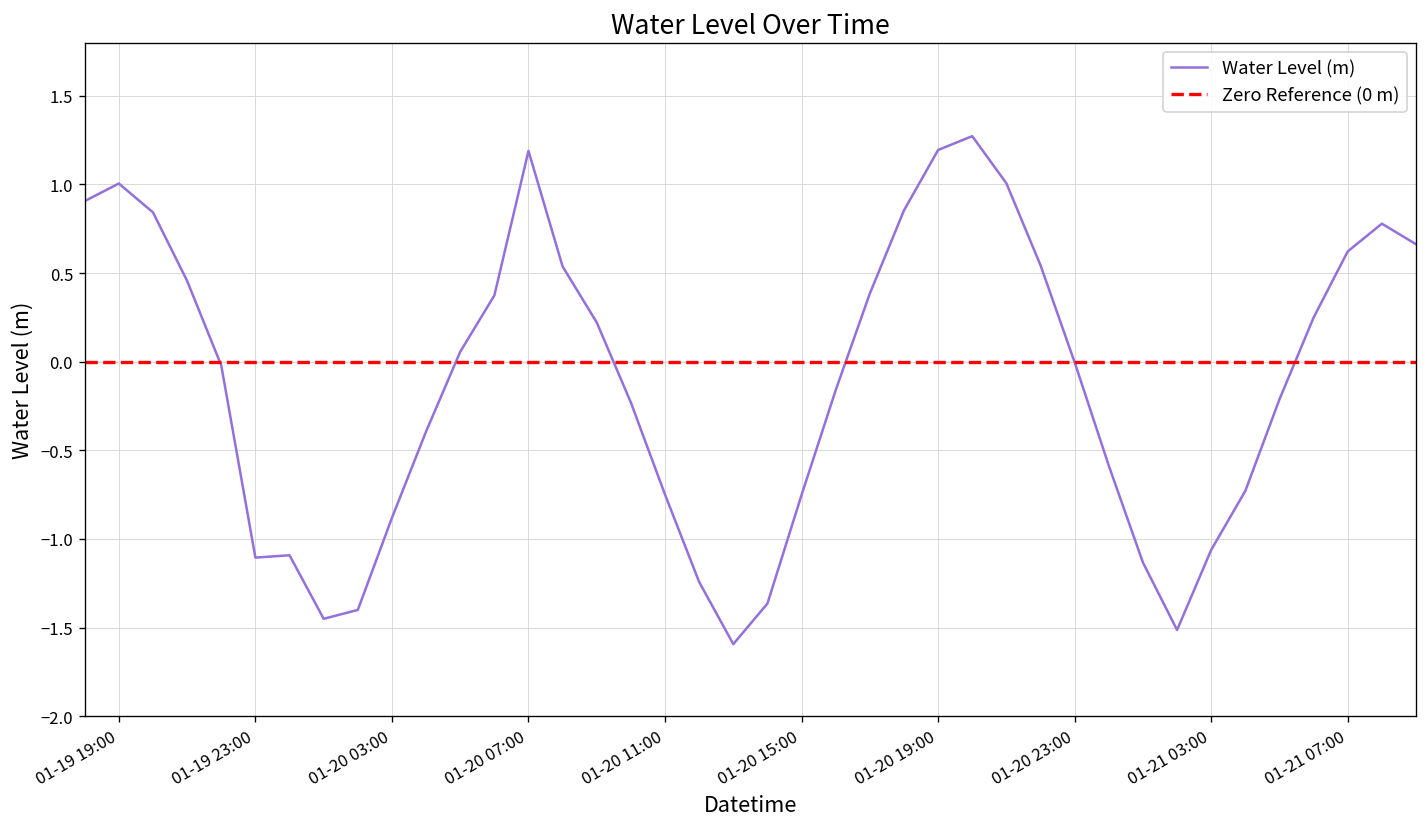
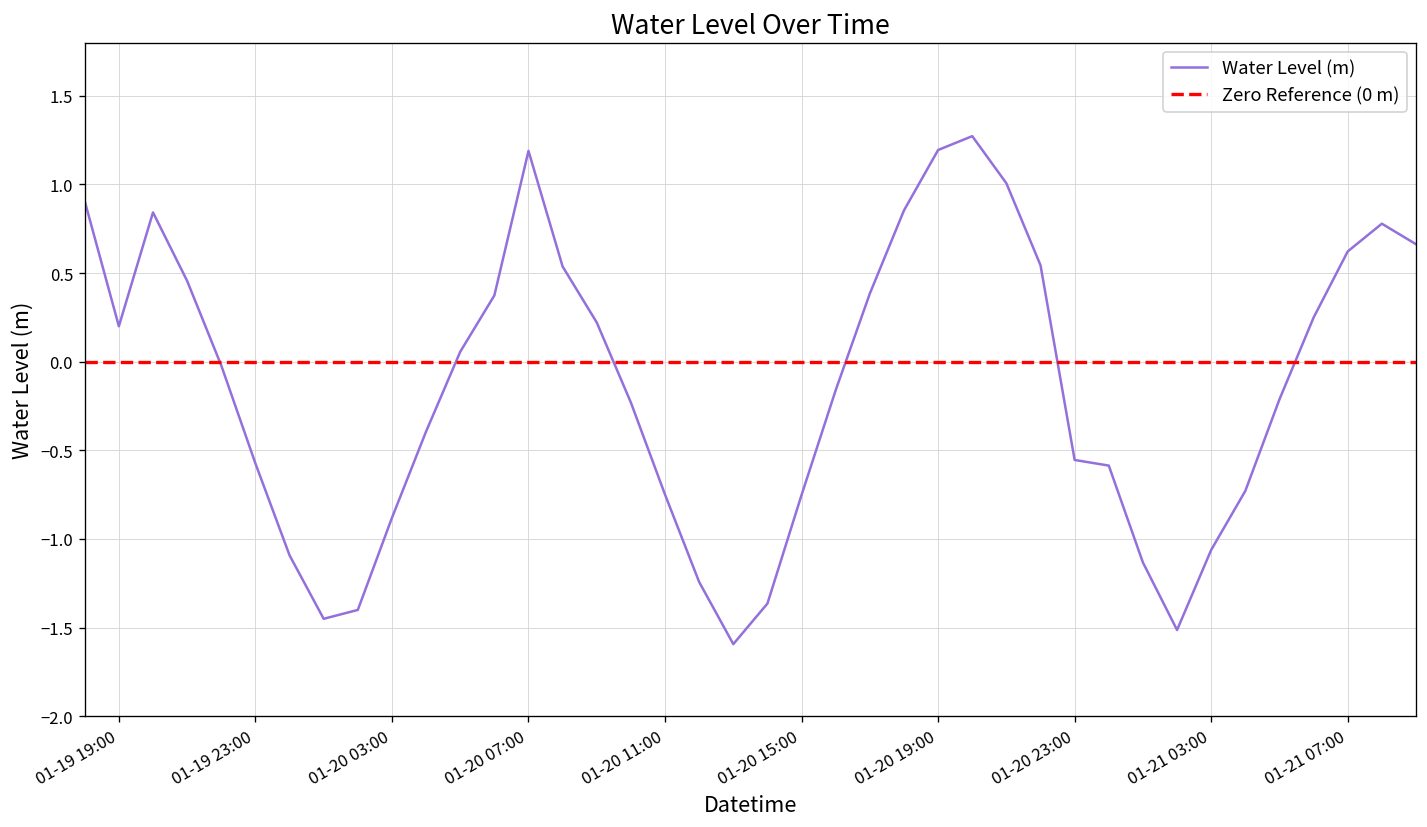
01-19 19:00: 1.01 -> 0.20
01-19 23:00: -1.10 -> -0.57
01-20 23:00: 0.00 -> -0.55
